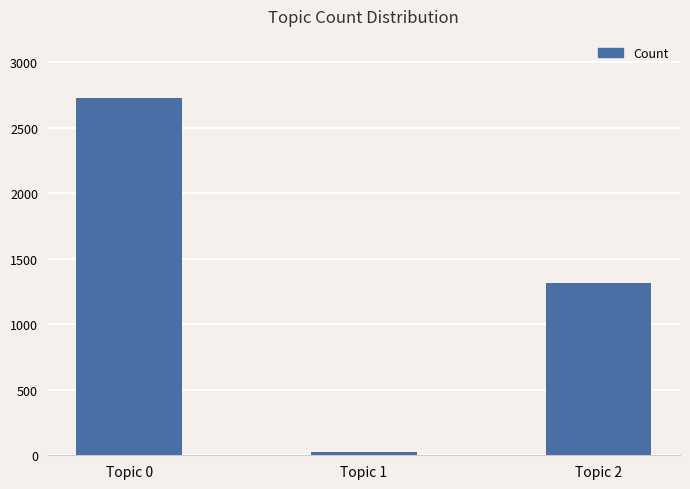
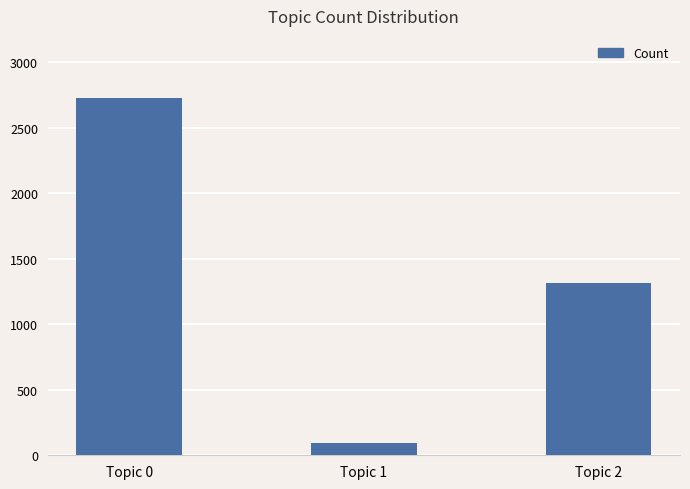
Topic 1: 20 -> 90
